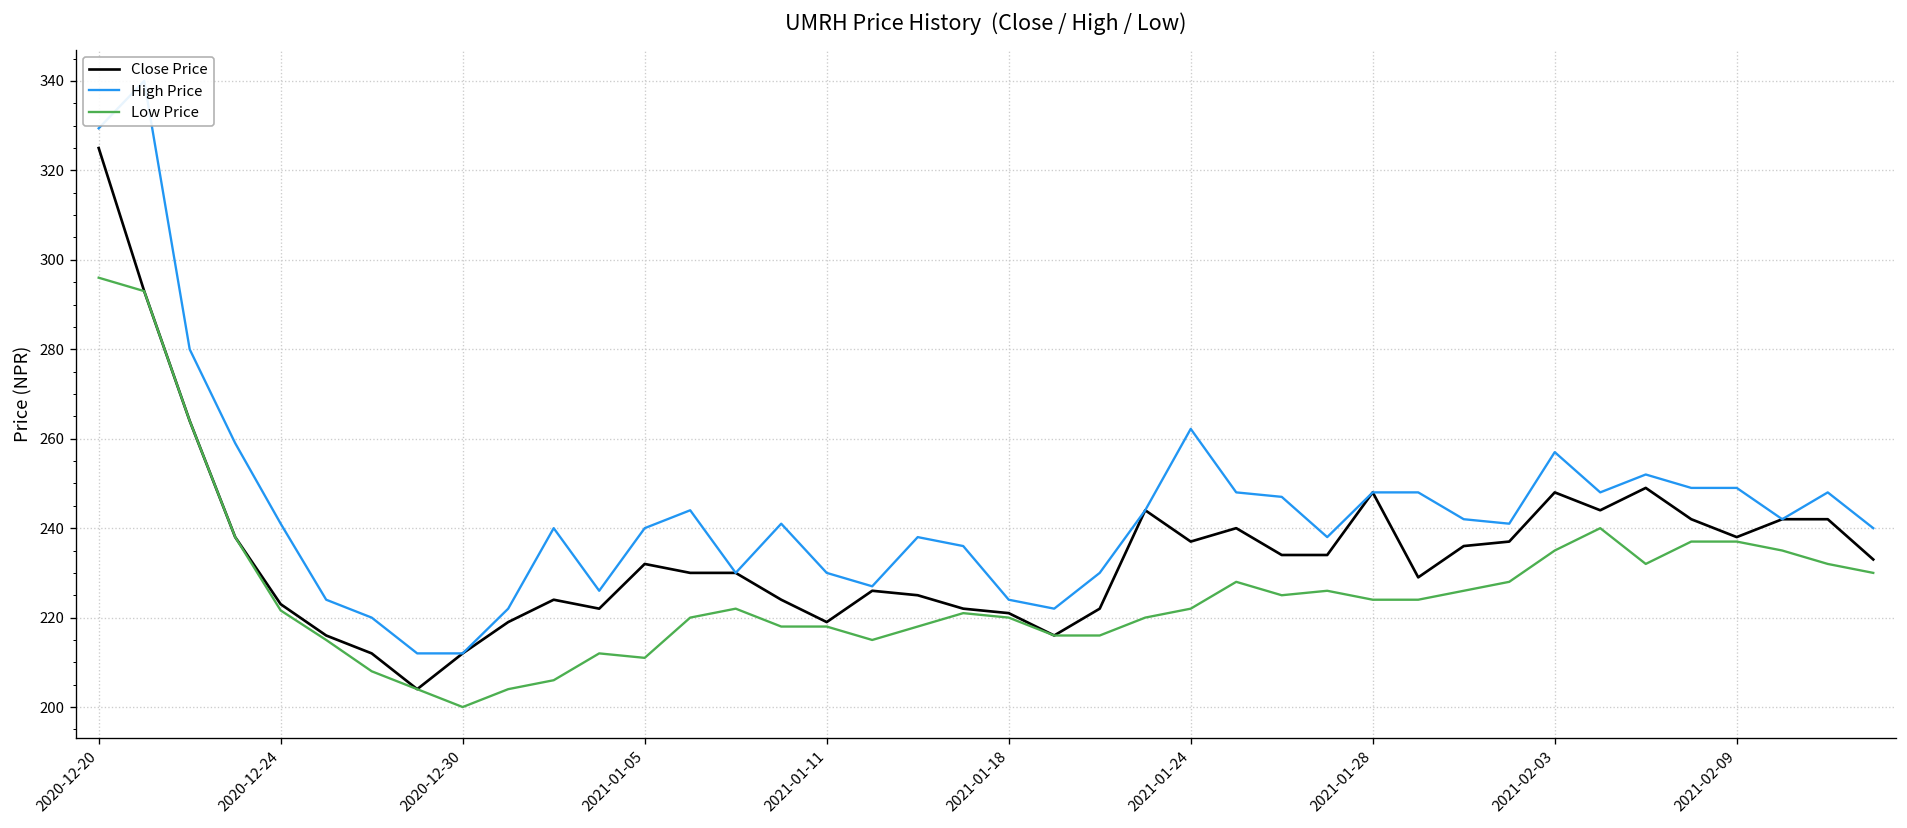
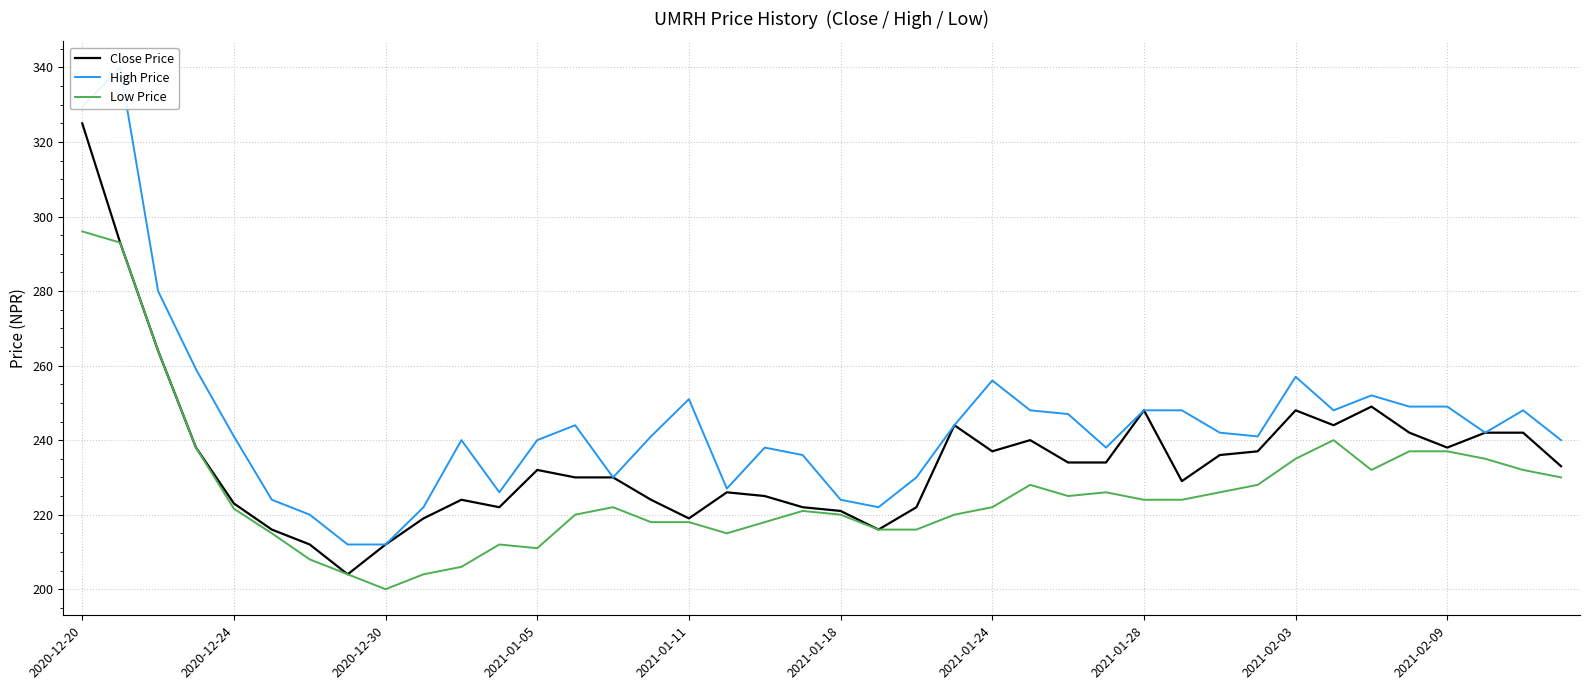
High Price, 2021-01-11: 230 -> 251
High Price, 2021-01-24: 262 -> 256
